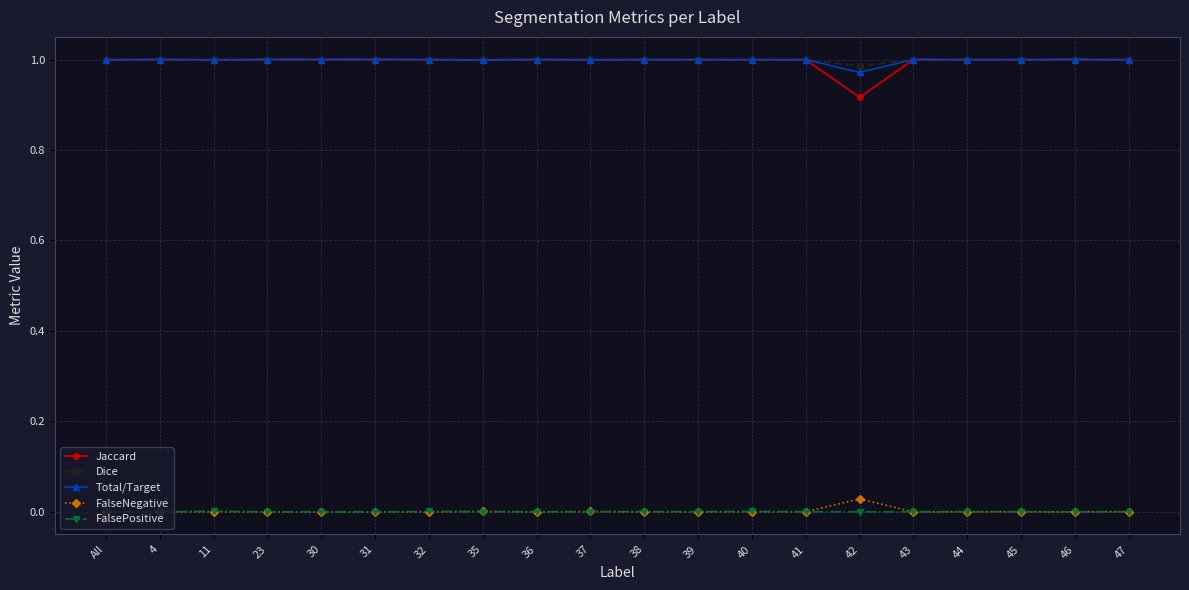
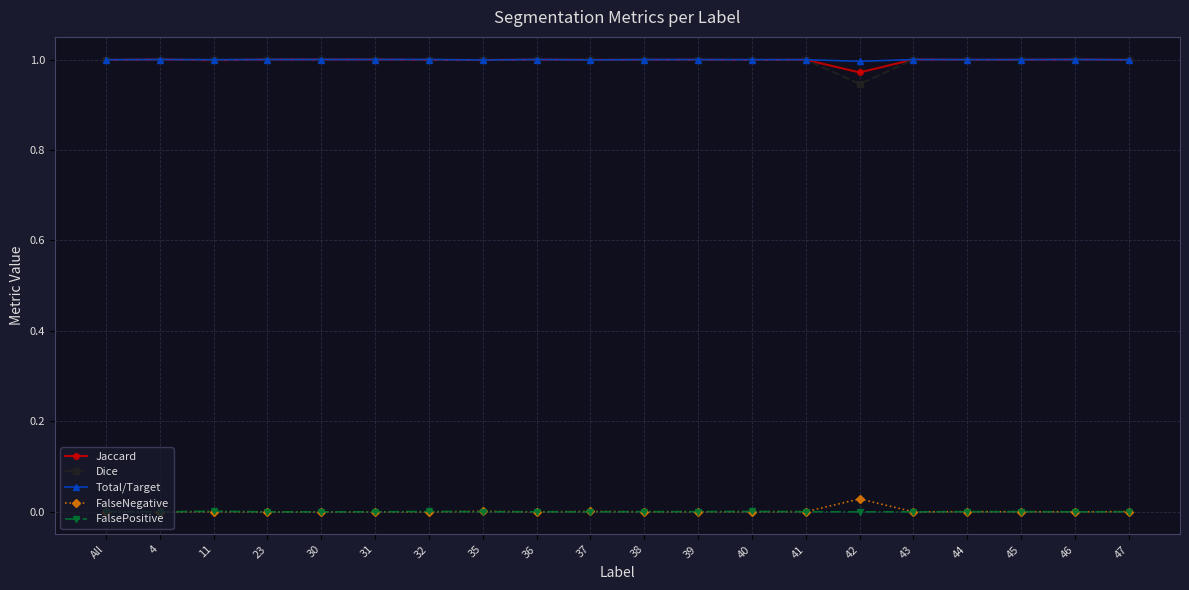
Jaccard, 42: 0.92 -> 0.97
Dice, 42: 0.99 -> 0.95
Total/Target, 42: 0.97 -> 1.00
